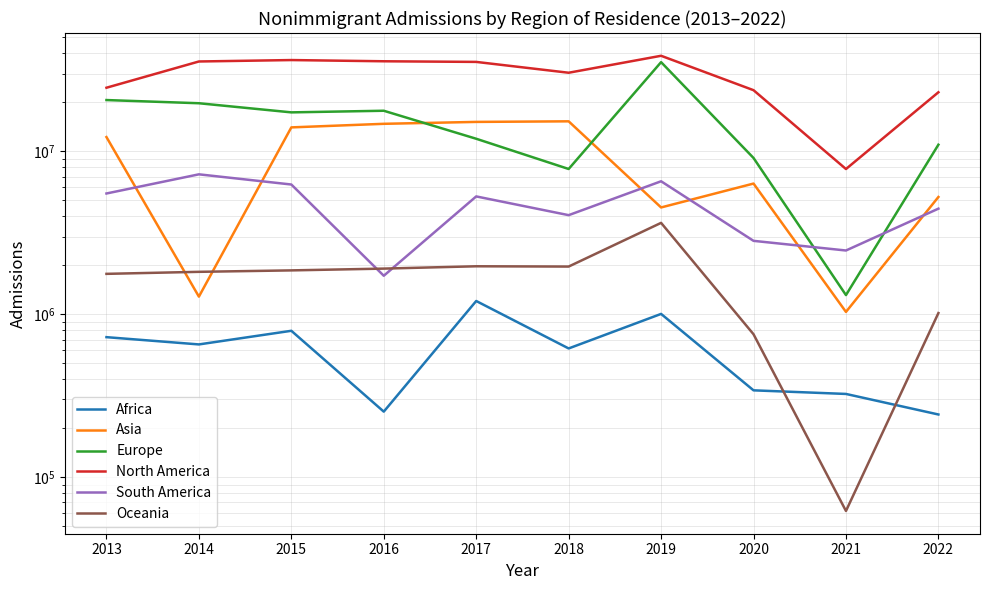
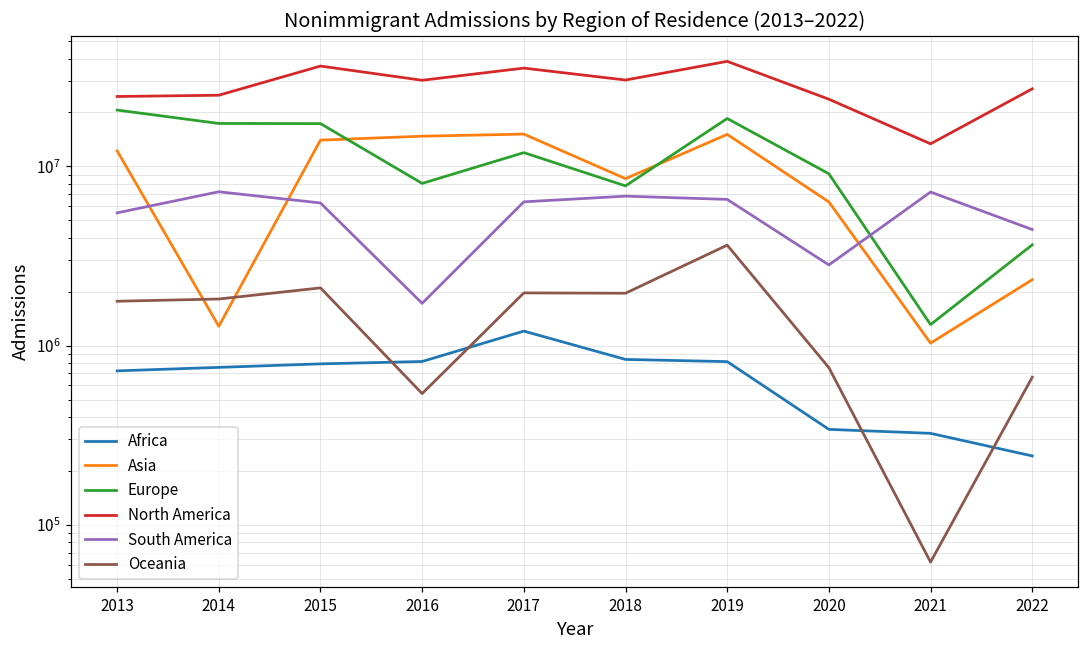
Africa, 2014: 650000 -> 800000
Europe, 2014: 20000000 -> 17000000
North America, 2014: 36000000 -> 25000000
Oceania, 2015: 1900000 -> 2100000
Africa, 2016: 250000 -> 800000
Europe, 2016: 18000000 -> 8000000
North America, 2016: 36000000 -> 30000000
Oceania, 2016: 1900000 -> 540000
South America, 2017: 5300000 -> 6300000
Africa, 2018: 620000 -> 800000
Asia, 2018: 15000000 -> 9000000
South America, 2018: 4100000 -> 6800000
Africa, 2019: 1000000 -> 800000
Asia, 2019: 4500000 -> 15000000
Europe, 2019: 35000000 -> 19000000
North America, 2021: 8000000 -> 13000000
South America, 2021: 2500000 -> 7000000
Asia, 2022: 5200000 -> 2300000
Europe, 2022: 11000000 -> 3700000
North America, 2022: 23000000 -> 27000000
Oceania, 2022: 1000000 -> 670000
